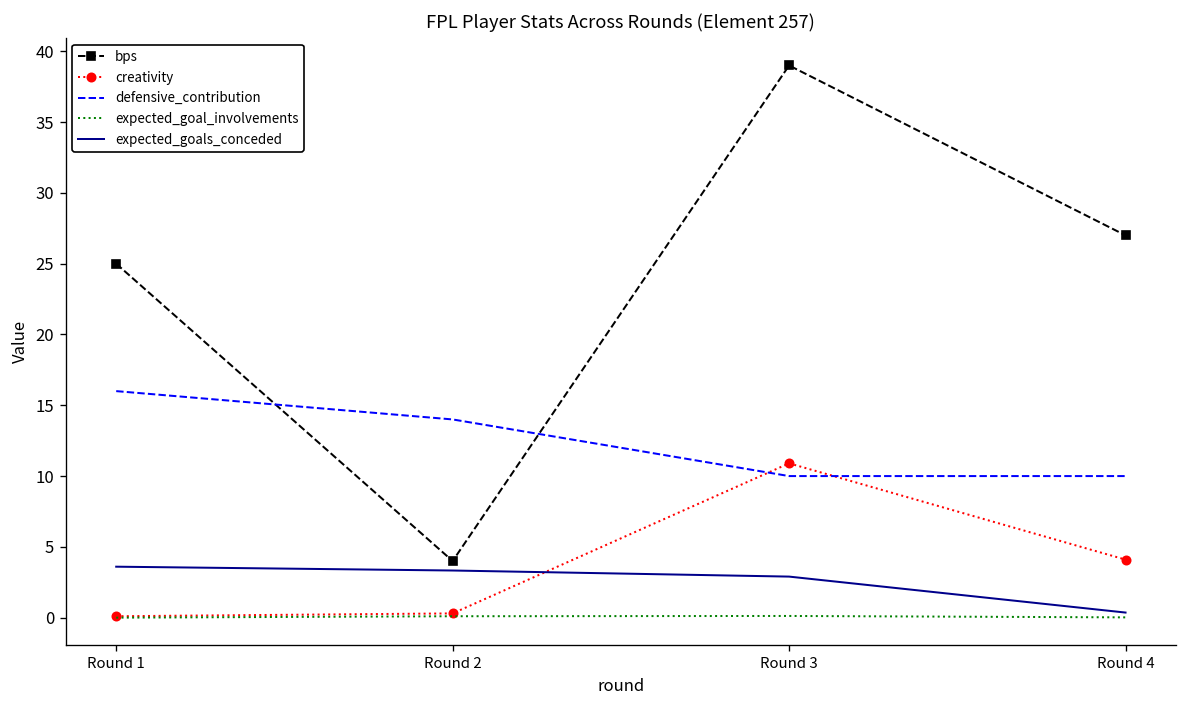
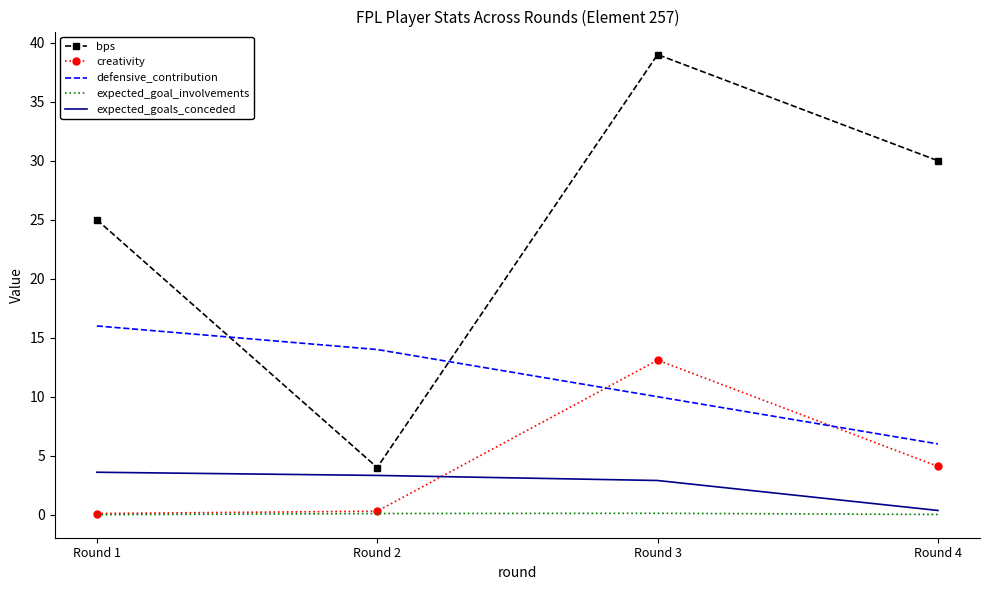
creativity, Round 3: 10.9 -> 13.1
bps, Round 4: 27 -> 30
defensive_contribution, Round 4: 10 -> 6
